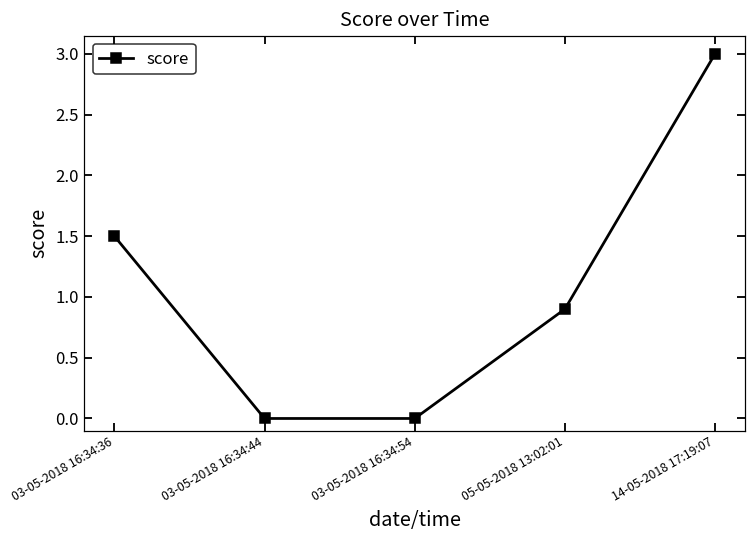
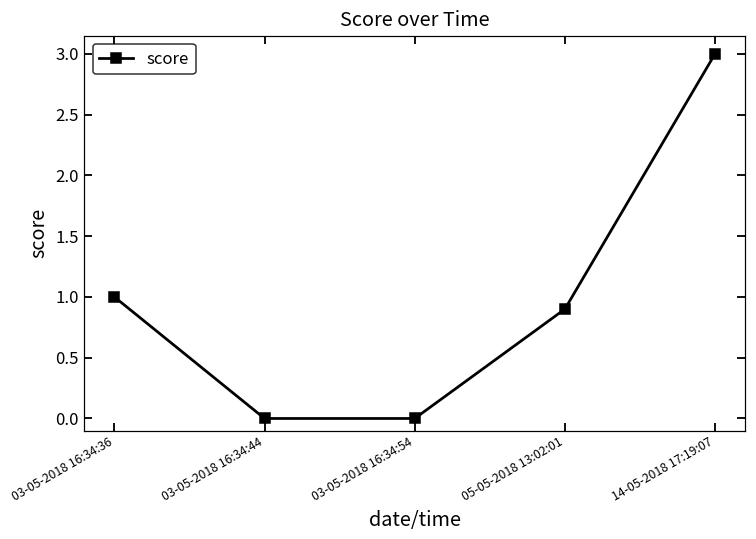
03-05-2018 16:34:36: 1.5 -> 1.0
